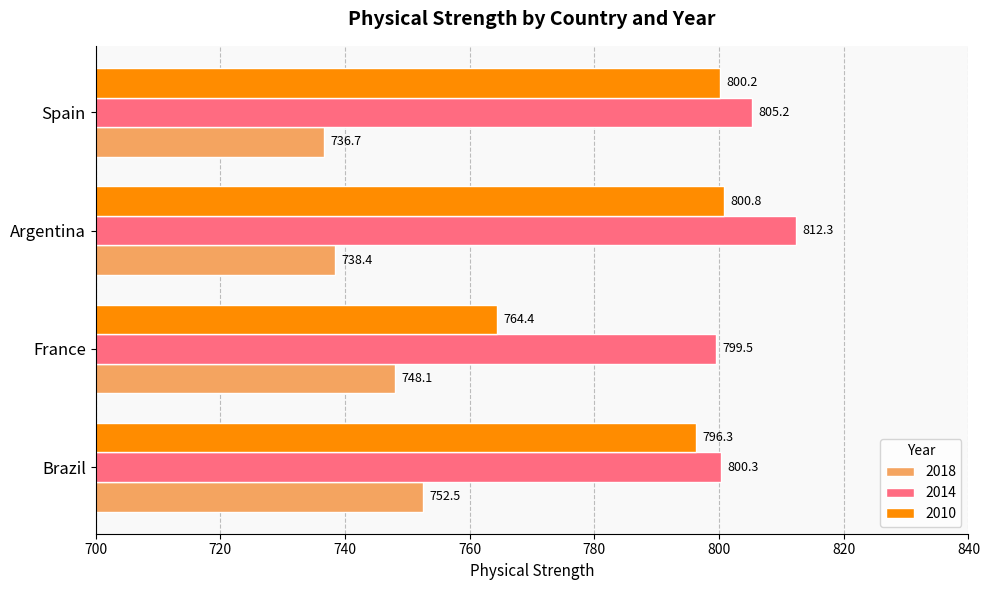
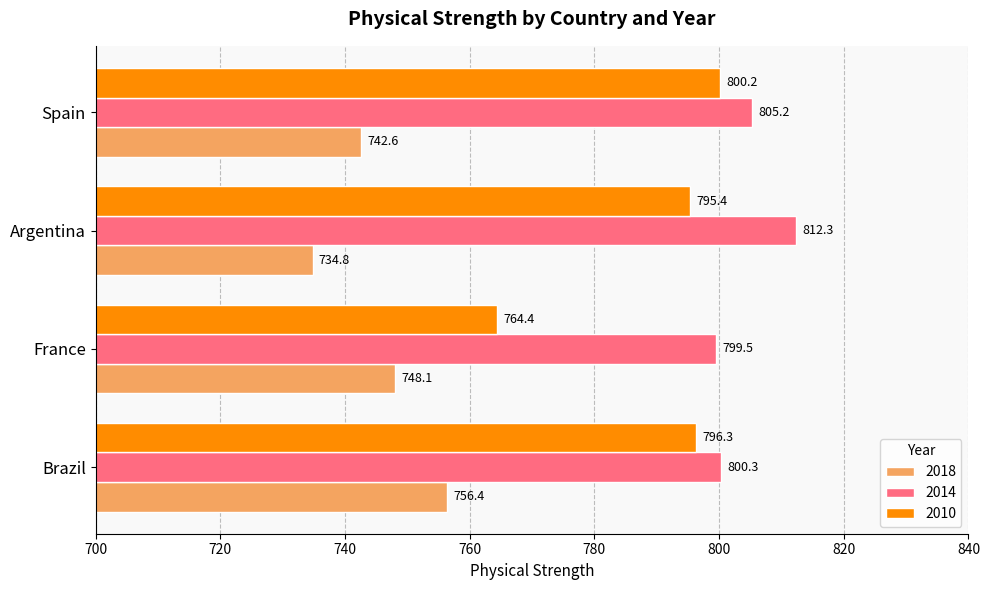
2018, Spain: 736.7 -> 742.6
2010, Argentina: 800.8 -> 795.4
2018, Argentina: 738.4 -> 734.8
2018, Brazil: 752.5 -> 756.4
